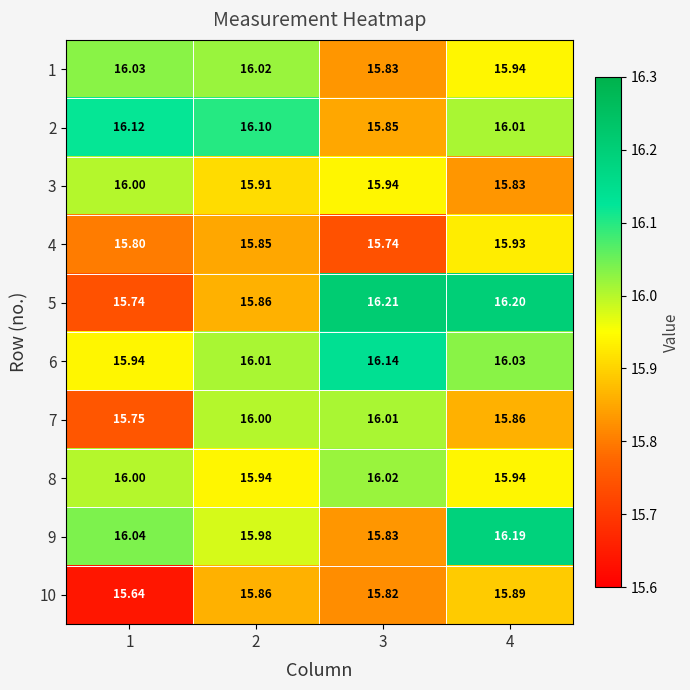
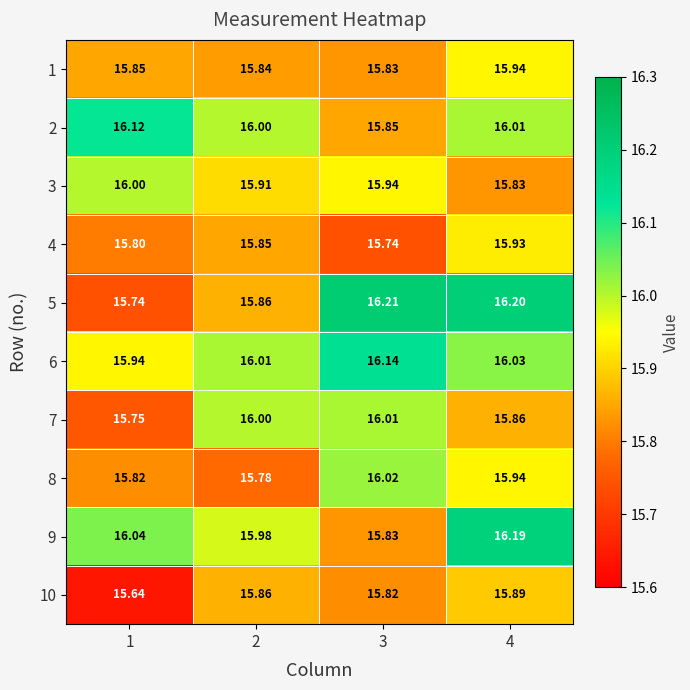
1, 1: 16.03 -> 15.85
1, 2: 16.02 -> 15.84
2, 2: 16.10 -> 16.00
8, 1: 16.00 -> 15.82
8, 2: 15.94 -> 15.78
